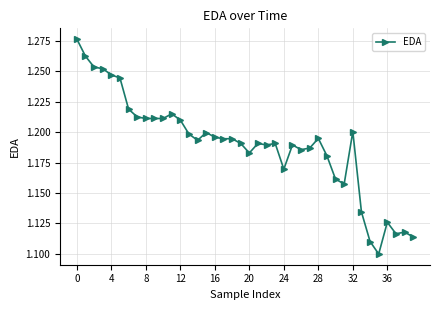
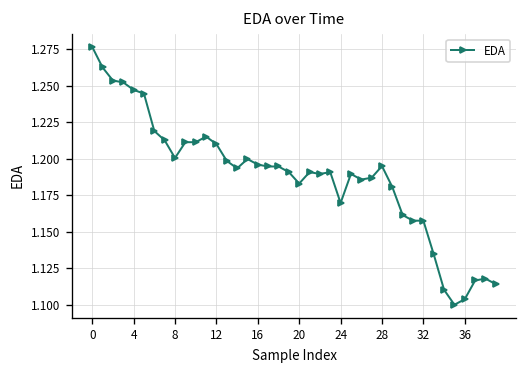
8: 1.211 -> 1.200
32: 1.201 -> 1.157
36: 1.126 -> 1.104
